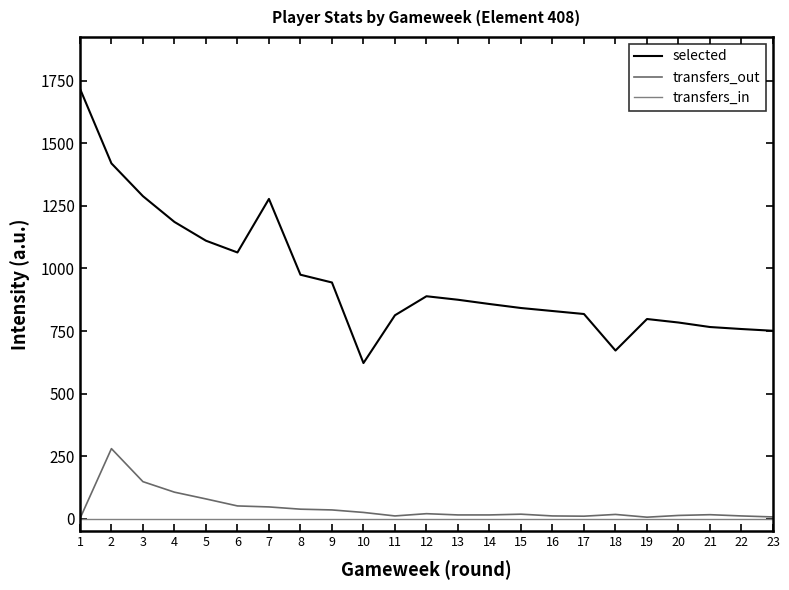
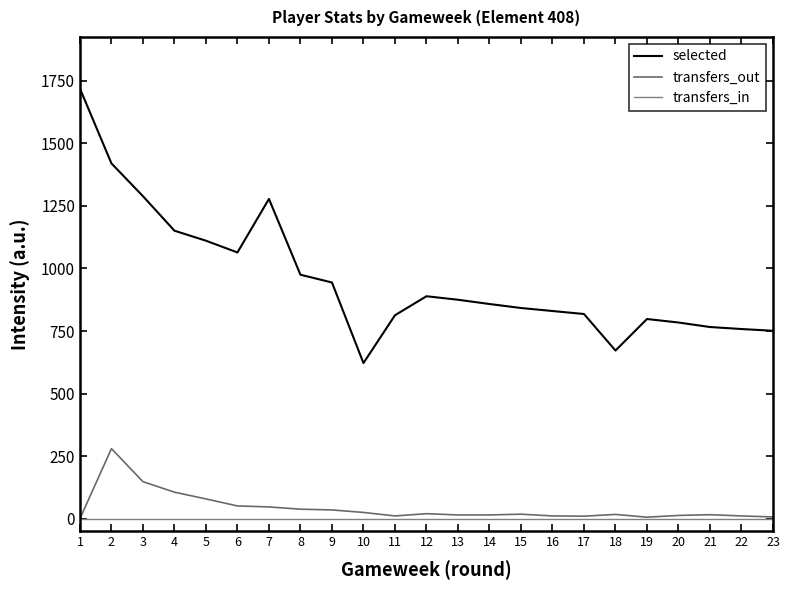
selected, 4: 1190 -> 1150
